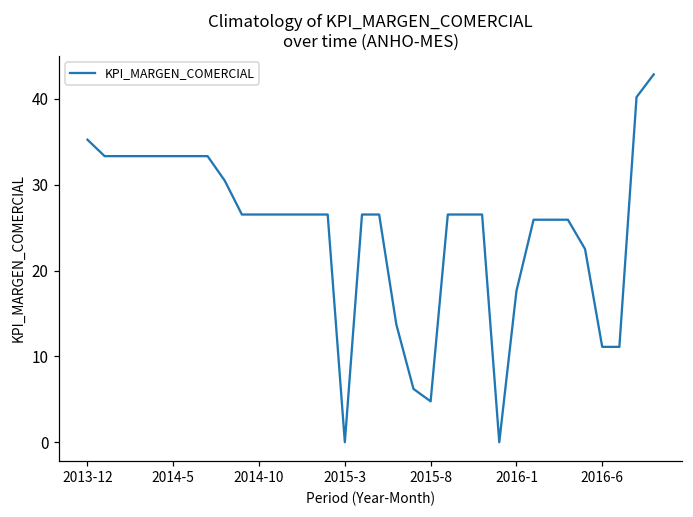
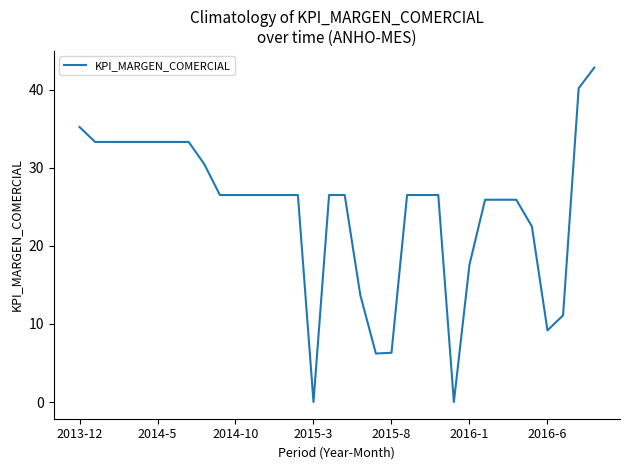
2015-8: 5 -> 6
2016-6: 11 -> 9
